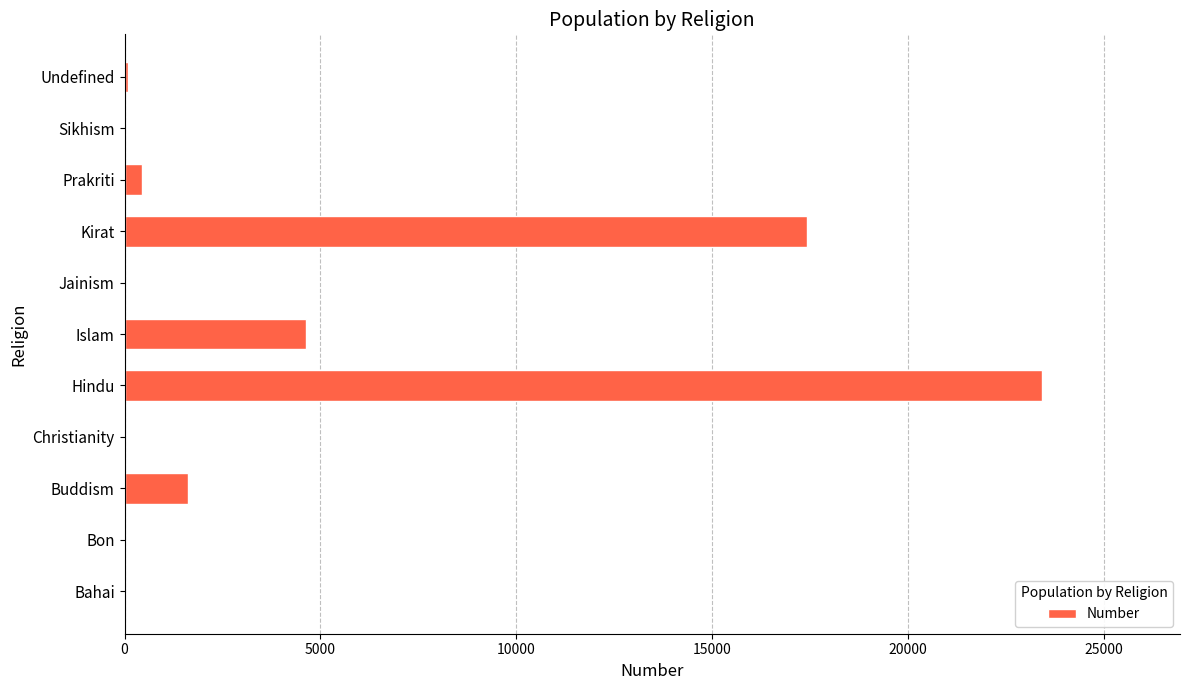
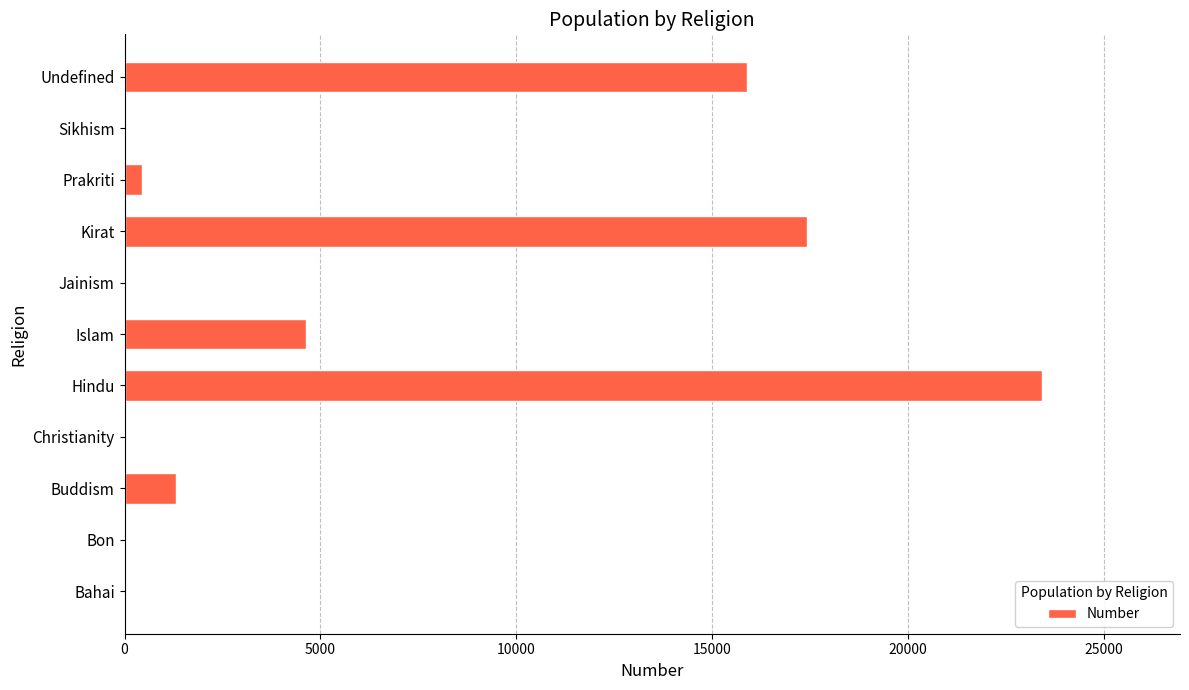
Undefined: 100 -> 15900
Buddism: 1600 -> 1300
